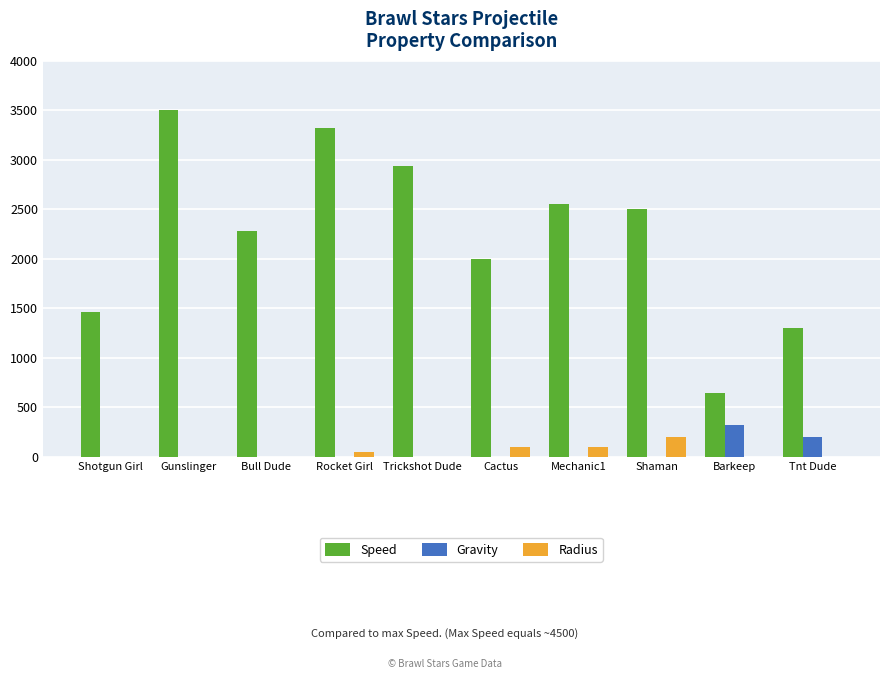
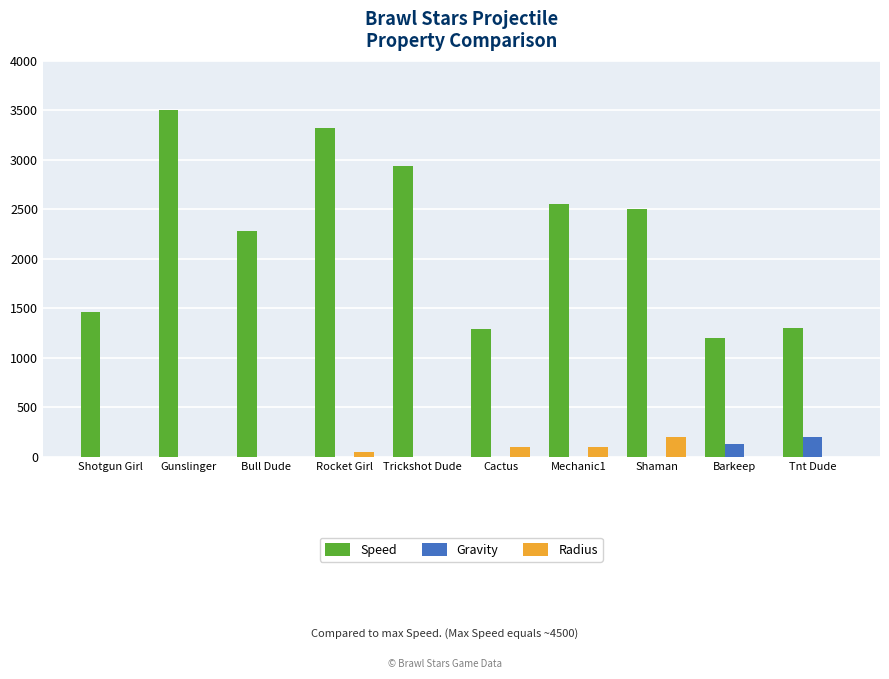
Speed, Cactus: 2000 -> 1300
Speed, Barkeep: 600 -> 1200
Gravity, Barkeep: 300 -> 100
